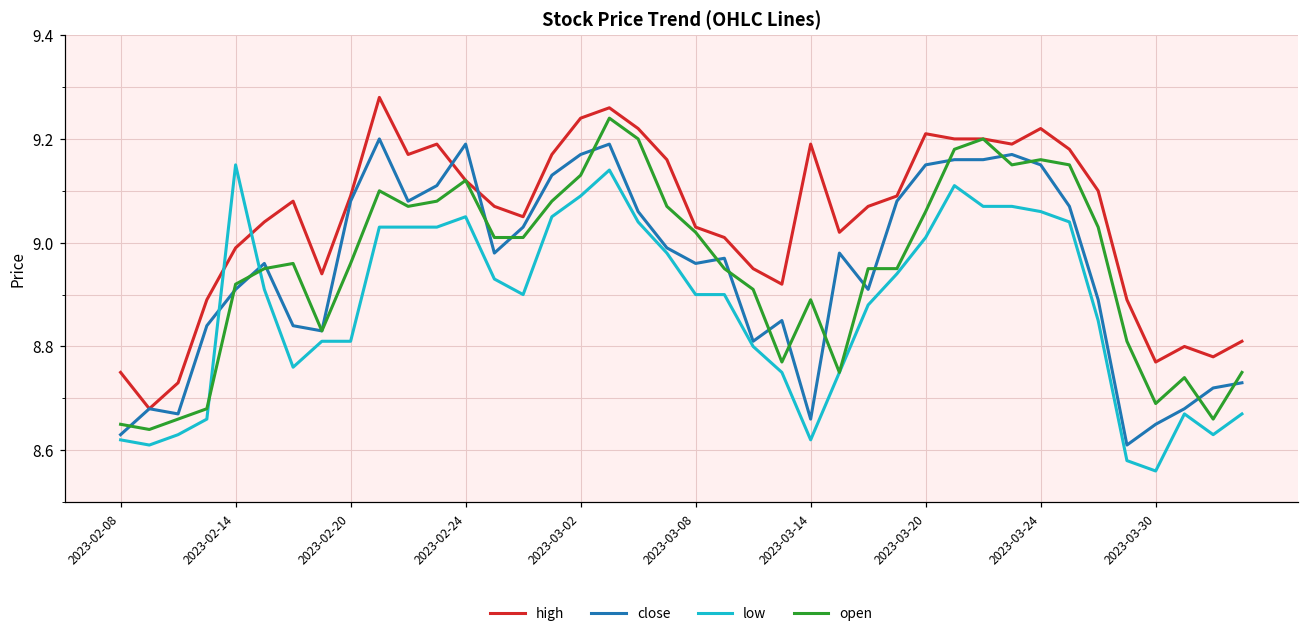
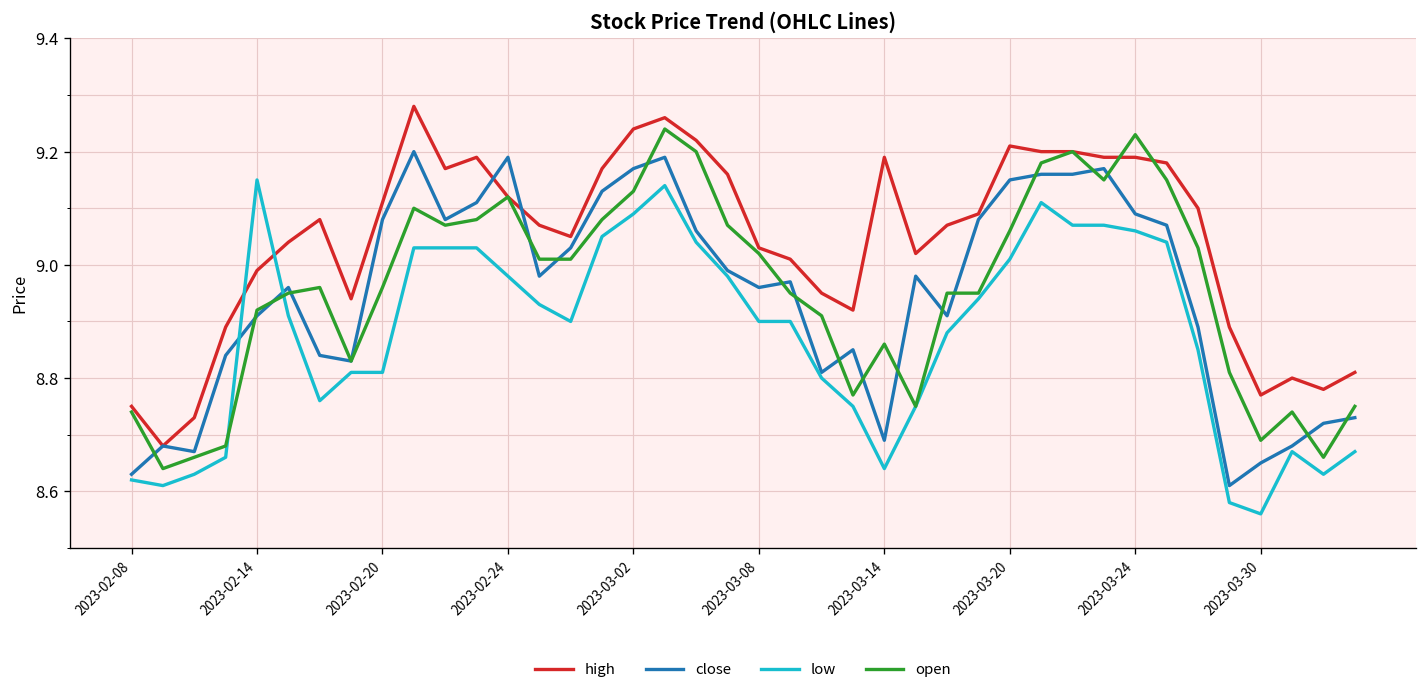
open, 2023-02-08: 8.65 -> 8.74
high, 2023-02-20: 9.09 -> 9.11
low, 2023-02-24: 9.05 -> 8.98
close, 2023-03-14: 8.66 -> 8.69
low, 2023-03-14: 8.62 -> 8.64
open, 2023-03-14: 8.89 -> 8.86
high, 2023-03-24: 9.22 -> 9.19
close, 2023-03-24: 9.15 -> 9.09
open, 2023-03-24: 9.16 -> 9.23
